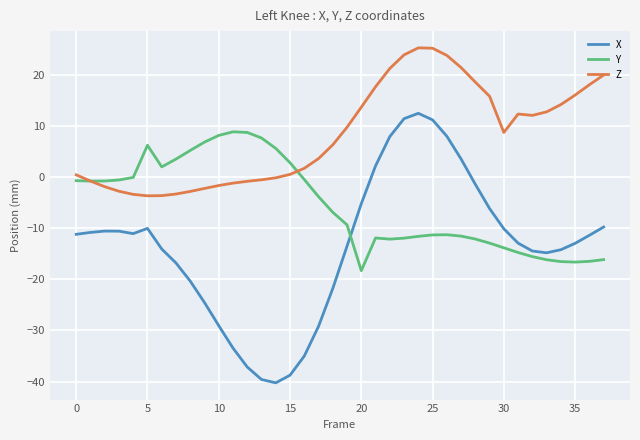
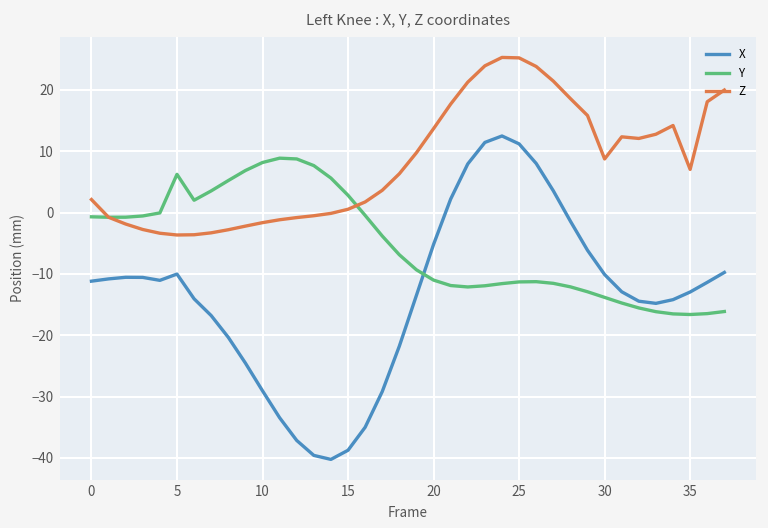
Z, 0: 0 -> 2
Y, 20: -18 -> -11
Z, 35: 16 -> 7
